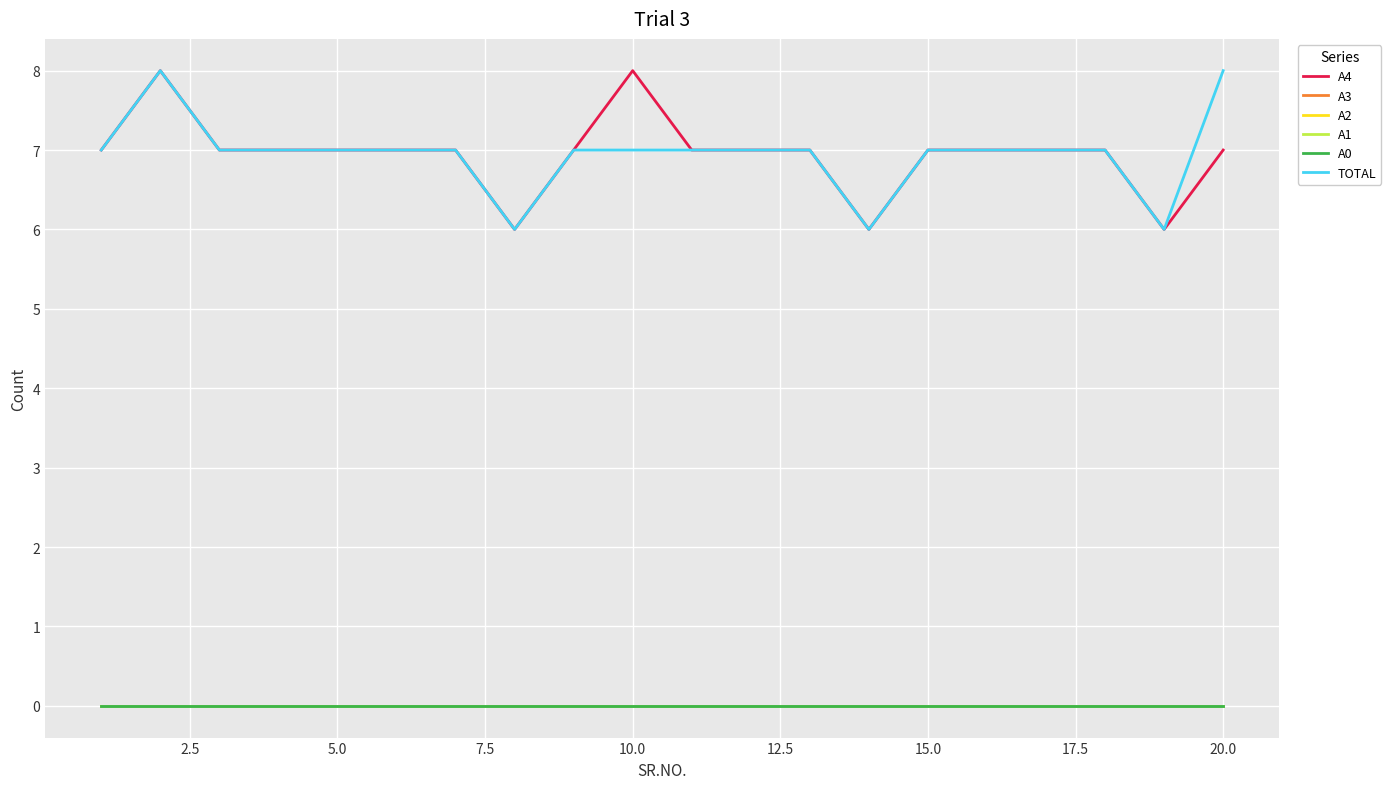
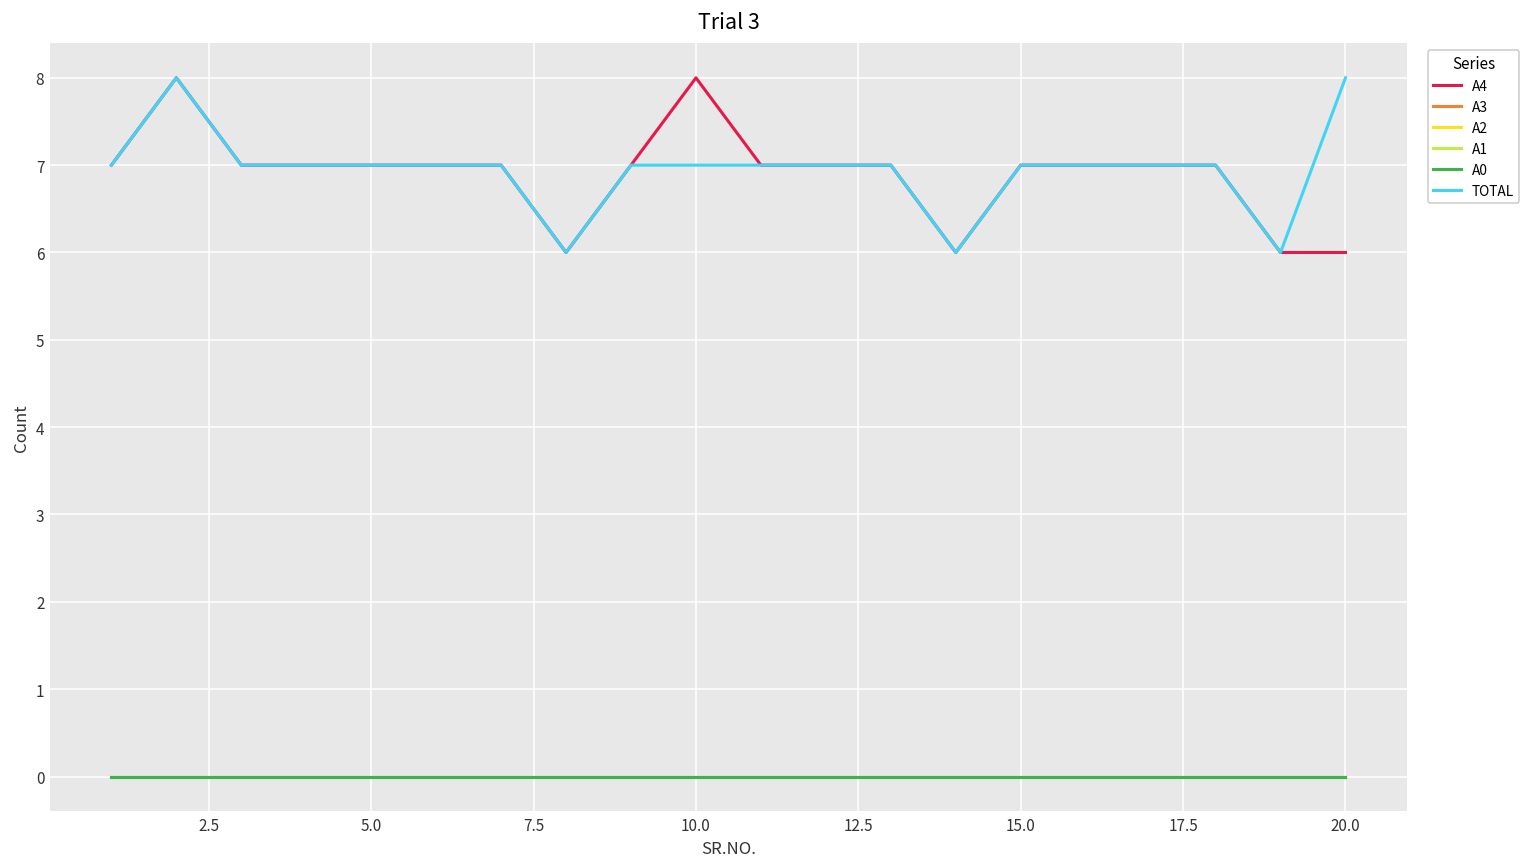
A4, 20.0: 7 -> 6
